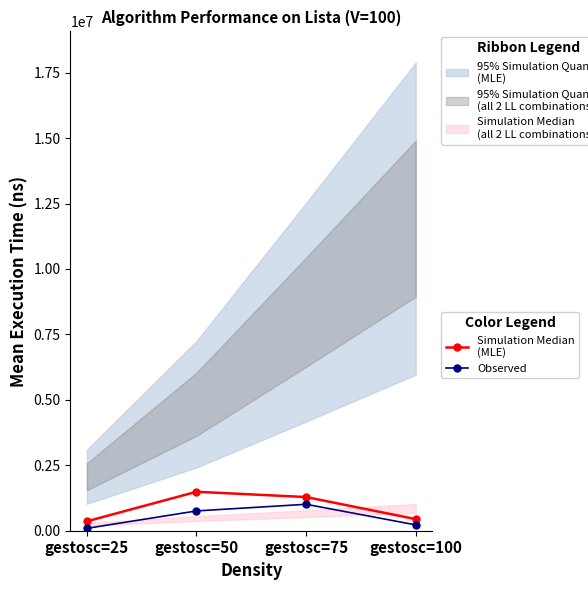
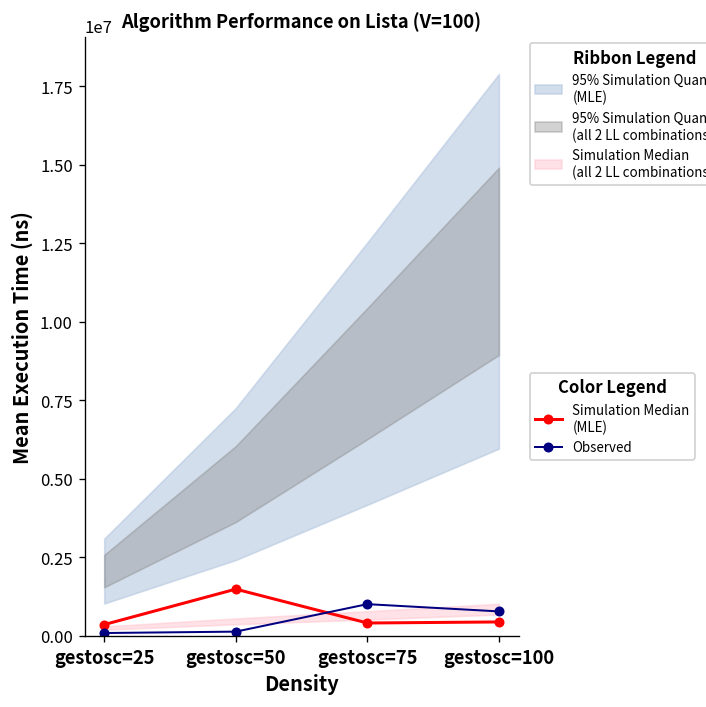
Observed, gestosc=50: 800000 -> 100000
Simulation Median (MLE), gestosc=75: 1300000 -> 400000
Observed, gestosc=100: 200000 -> 800000
